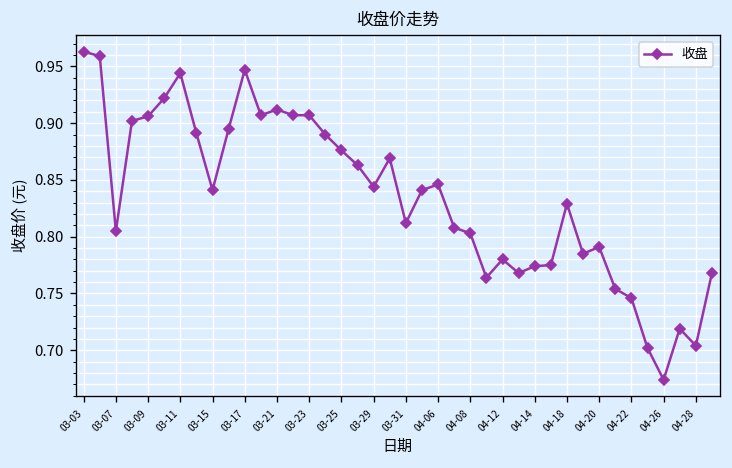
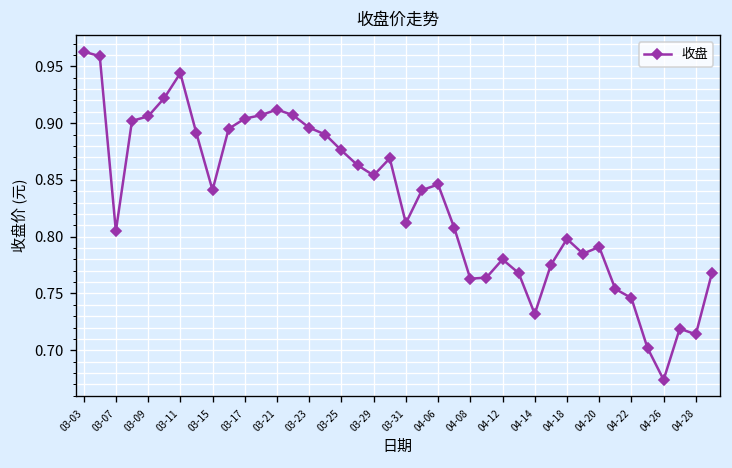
03-17: 0.95 -> 0.90
03-23: 0.91 -> 0.90
03-29: 0.84 -> 0.85
04-08: 0.80 -> 0.76
04-14: 0.77 -> 0.73
04-18: 0.83 -> 0.80
04-28: 0.70 -> 0.71
